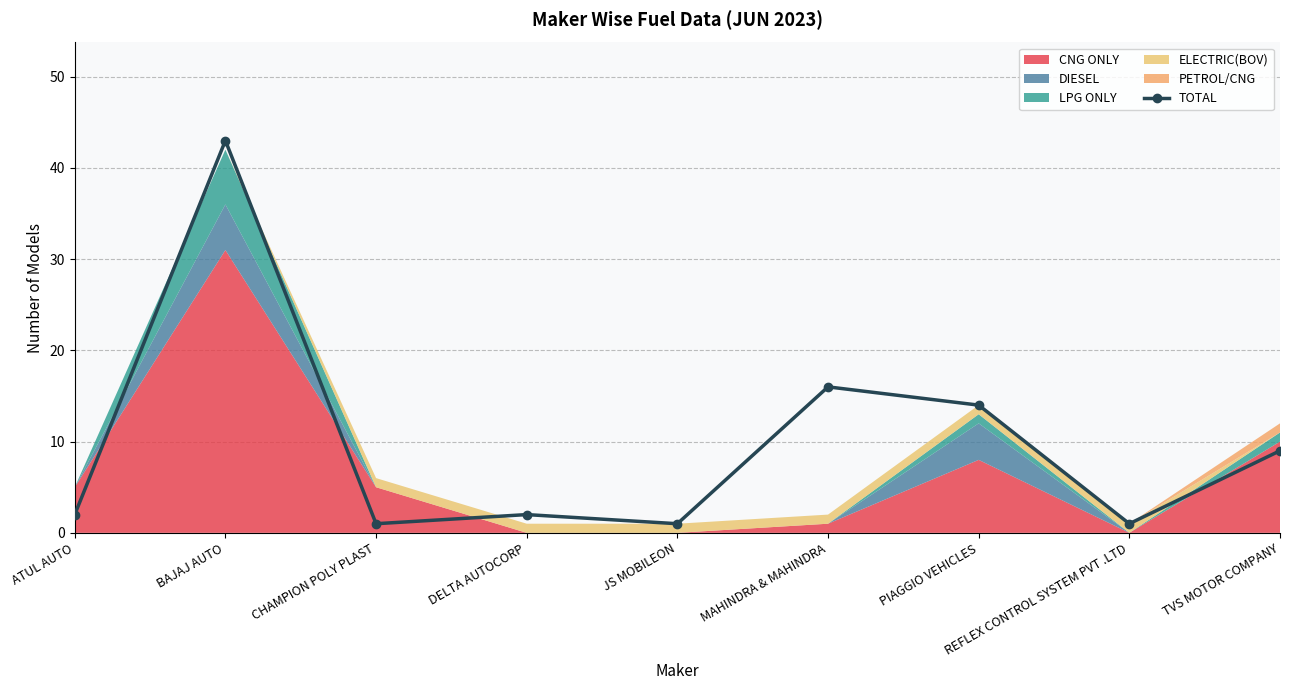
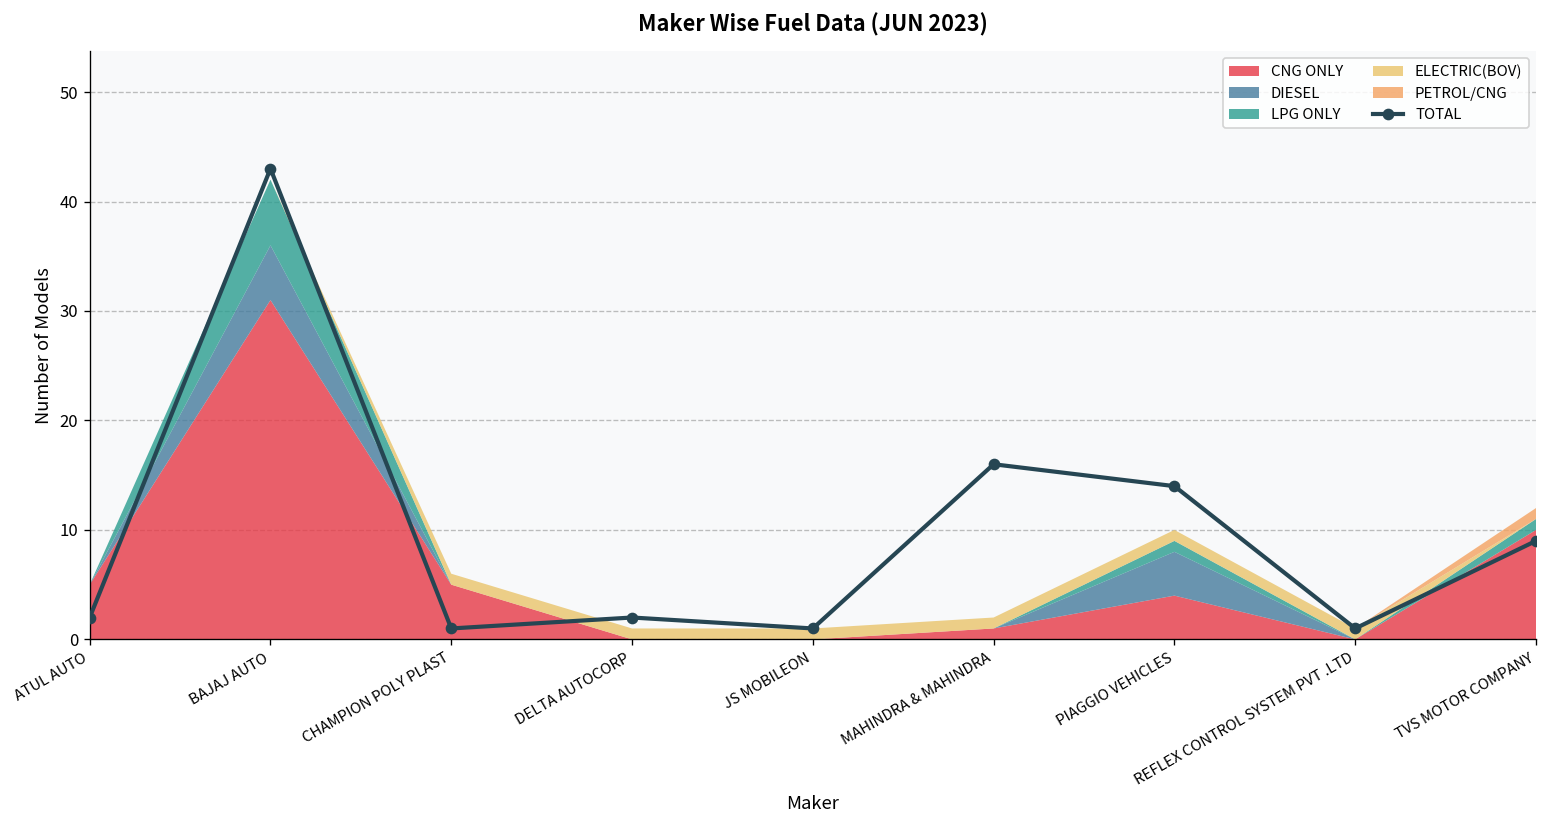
CNG ONLY, PIAGGIO VEHICLES: 8 -> 4
